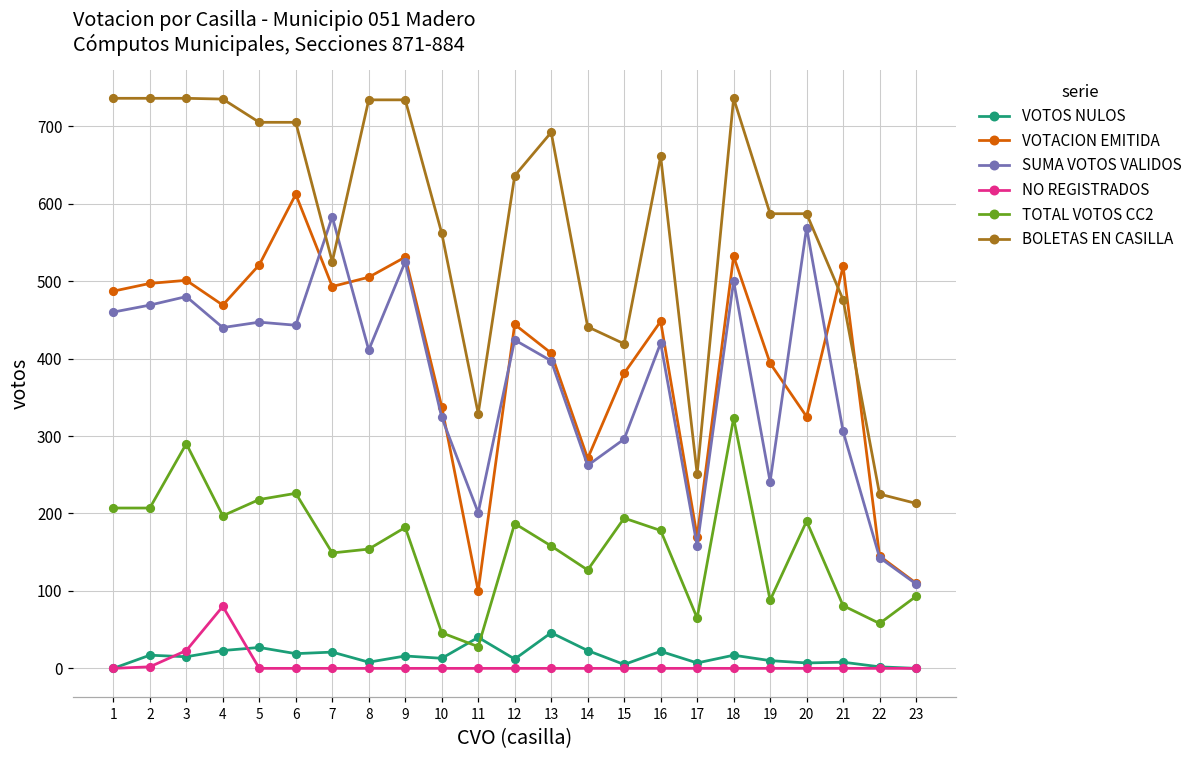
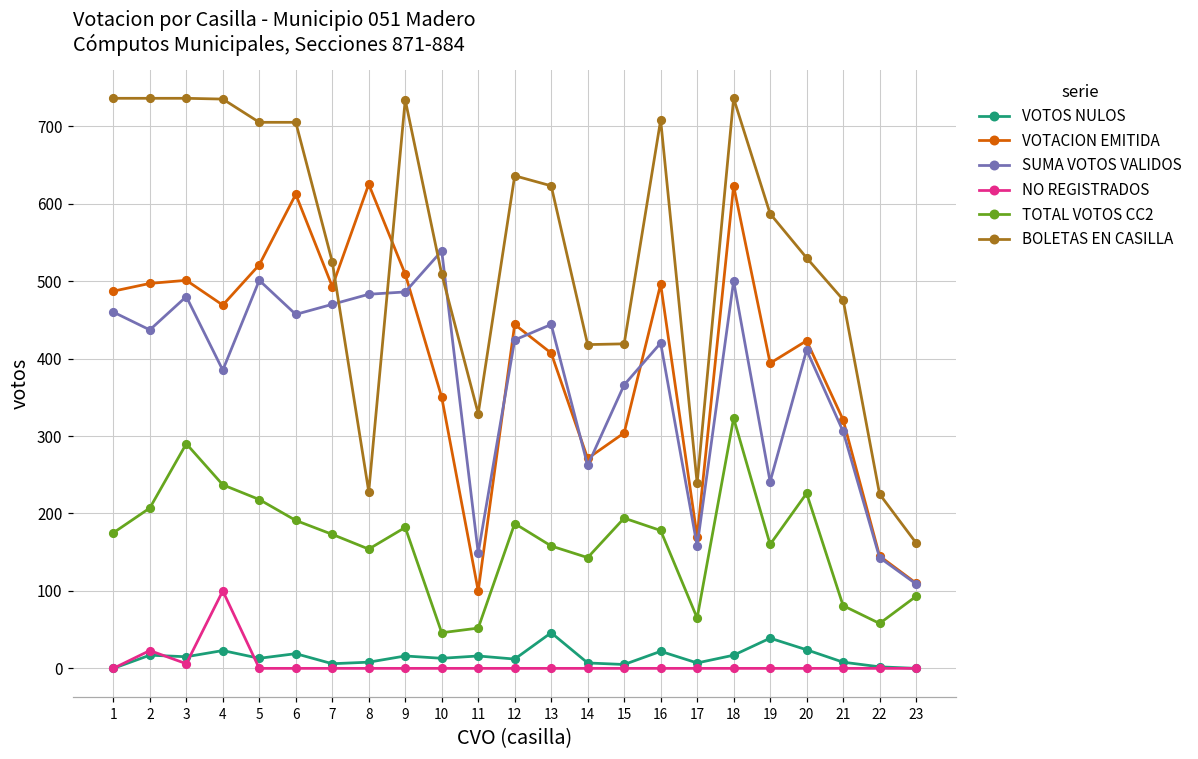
TOTAL VOTOS CC2, 1: 210 -> 180
SUMA VOTOS VALIDOS, 2: 470 -> 440
NO REGISTRADOS, 2: 0 -> 20
NO REGISTRADOS, 3: 20 -> 10
SUMA VOTOS VALIDOS, 4: 440 -> 390
NO REGISTRADOS, 4: 80 -> 100
TOTAL VOTOS CC2, 4: 200 -> 240
VOTOS NULOS, 5: 30 -> 10
SUMA VOTOS VALIDOS, 5: 450 -> 500
SUMA VOTOS VALIDOS, 6: 440 -> 460
TOTAL VOTOS CC2, 6: 230 -> 190
VOTOS NULOS, 7: 20 -> 10
SUMA VOTOS VALIDOS, 7: 580 -> 470
TOTAL VOTOS CC2, 7: 150 -> 170
VOTACION EMITIDA, 8: 510 -> 630
SUMA VOTOS VALIDOS, 8: 410 -> 480
BOLETAS EN CASILLA, 8: 730 -> 230
VOTACION EMITIDA, 9: 530 -> 510
SUMA VOTOS VALIDOS, 9: 530 -> 490
VOTACION EMITIDA, 10: 340 -> 350
SUMA VOTOS VALIDOS, 10: 320 -> 540
BOLETAS EN CASILLA, 10: 560 -> 510
VOTOS NULOS, 11: 40 -> 20
SUMA VOTOS VALIDOS, 11: 200 -> 150
TOTAL VOTOS CC2, 11: 30 -> 50
SUMA VOTOS VALIDOS, 13: 400 -> 440
BOLETAS EN CASILLA, 13: 690 -> 620
VOTOS NULOS, 14: 20 -> 10
TOTAL VOTOS CC2, 14: 130 -> 140
BOLETAS EN CASILLA, 14: 440 -> 420
VOTACION EMITIDA, 15: 380 -> 300
SUMA VOTOS VALIDOS, 15: 300 -> 370
VOTACION EMITIDA, 16: 450 -> 500
BOLETAS EN CASILLA, 16: 660 -> 710
BOLETAS EN CASILLA, 17: 250 -> 240
VOTACION EMITIDA, 18: 530 -> 620
VOTOS NULOS, 19: 10 -> 40
TOTAL VOTOS CC2, 19: 90 -> 160
VOTOS NULOS, 20: 10 -> 20
VOTACION EMITIDA, 20: 330 -> 420
SUMA VOTOS VALIDOS, 20: 570 -> 410
TOTAL VOTOS CC2, 20: 190 -> 230
BOLETAS EN CASILLA, 20: 590 -> 530
VOTACION EMITIDA, 21: 520 -> 320
BOLETAS EN CASILLA, 23: 210 -> 160
